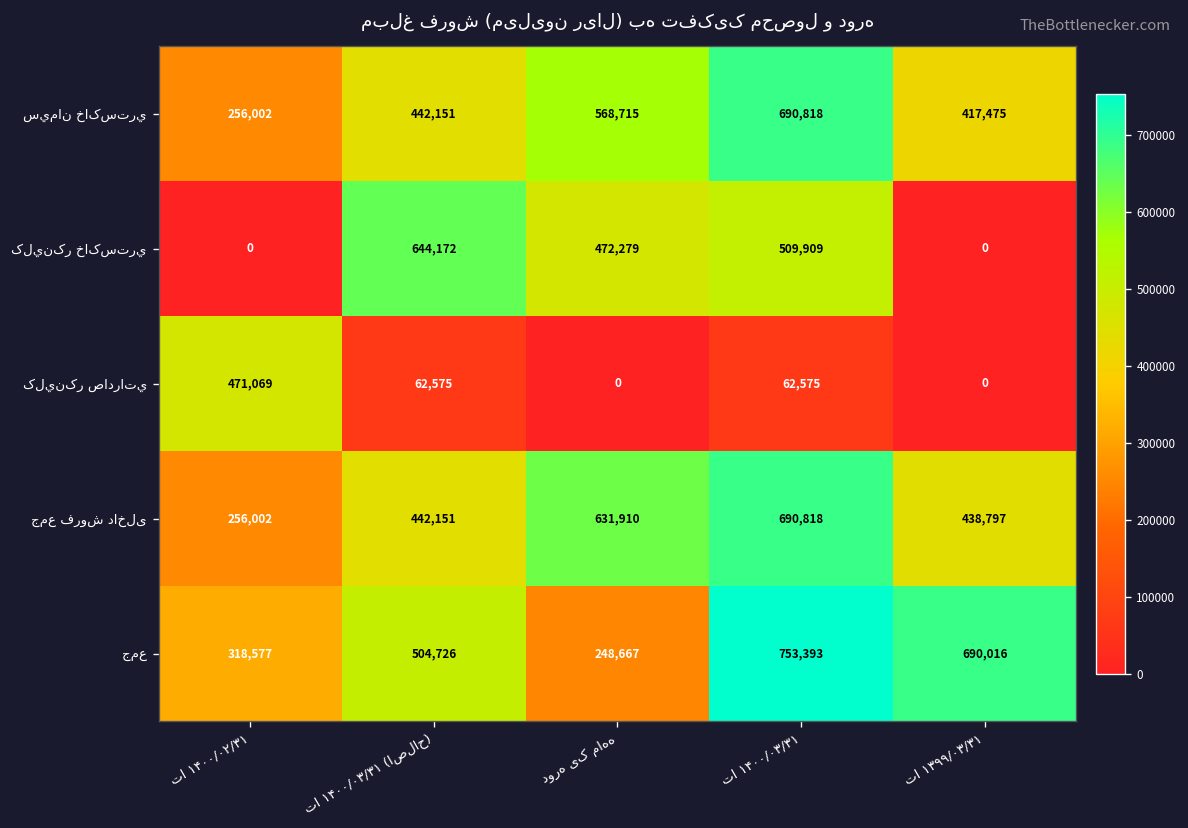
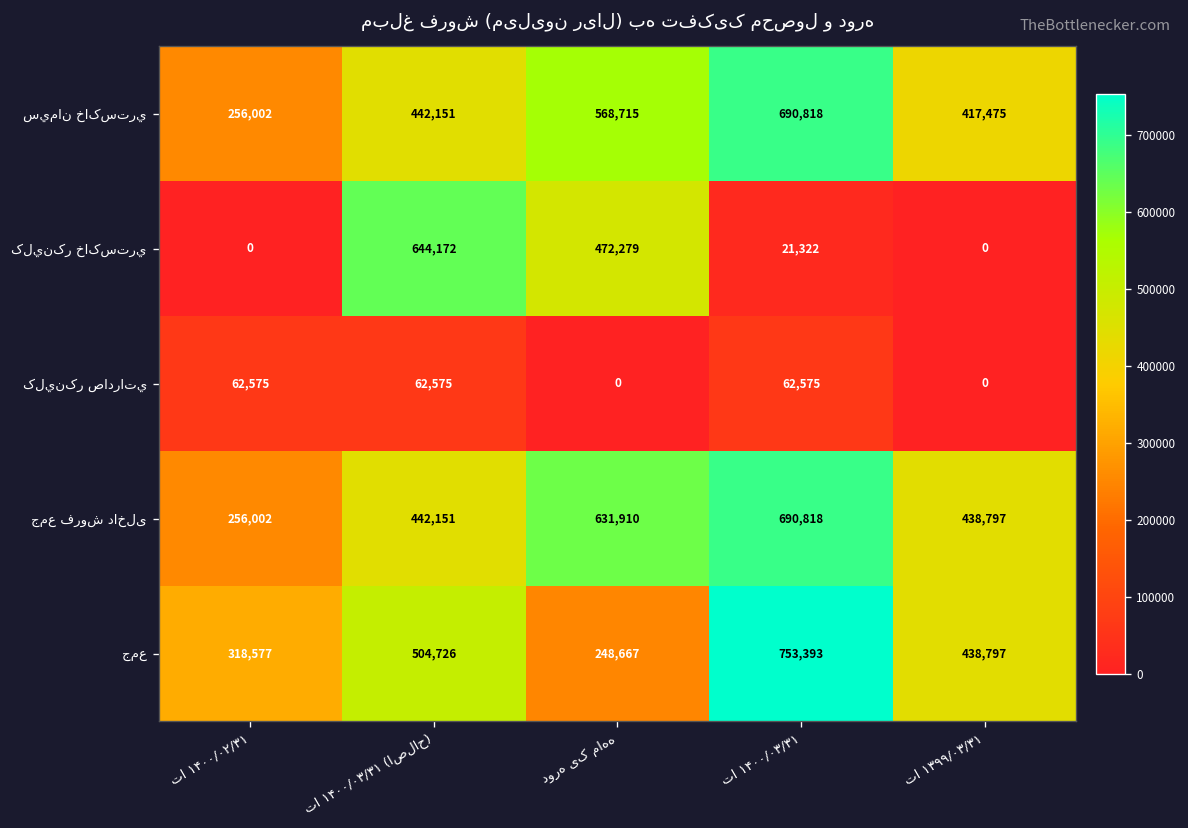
کلينکر خاکستري, تا ۱۴۰۰/۰۳/۳۱: 509,909 -> 21,322
کلينکر صادراتي, تا ۱۴۰۰/۰۲/۳۱: 471,069 -> 62,575
جمع, تا ۱۳۹۹/۰۳/۳۱: 690,016 -> 438,797
